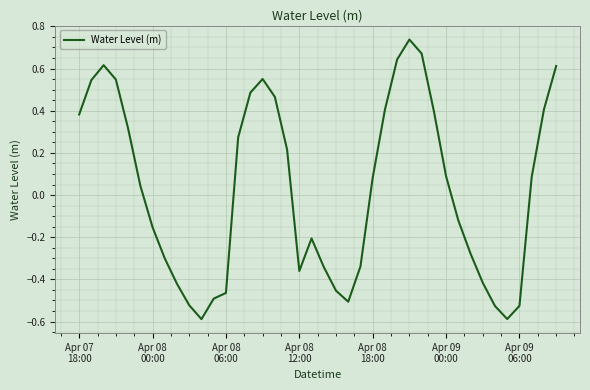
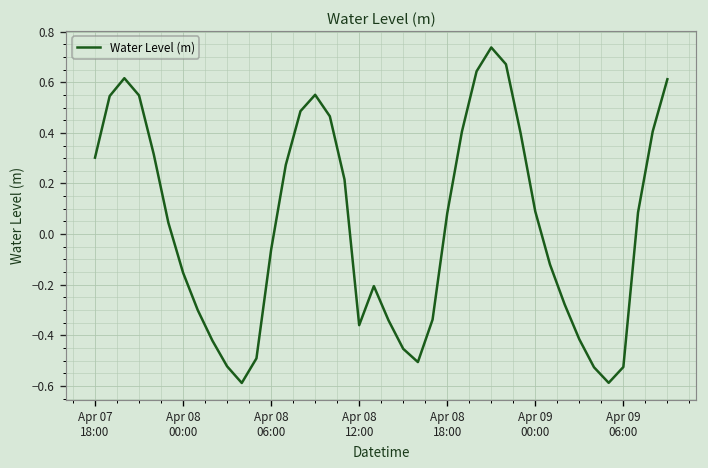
Apr 07 18:00: 0.38 -> 0.30
Apr 08 06:00: -0.46 -> -0.06
